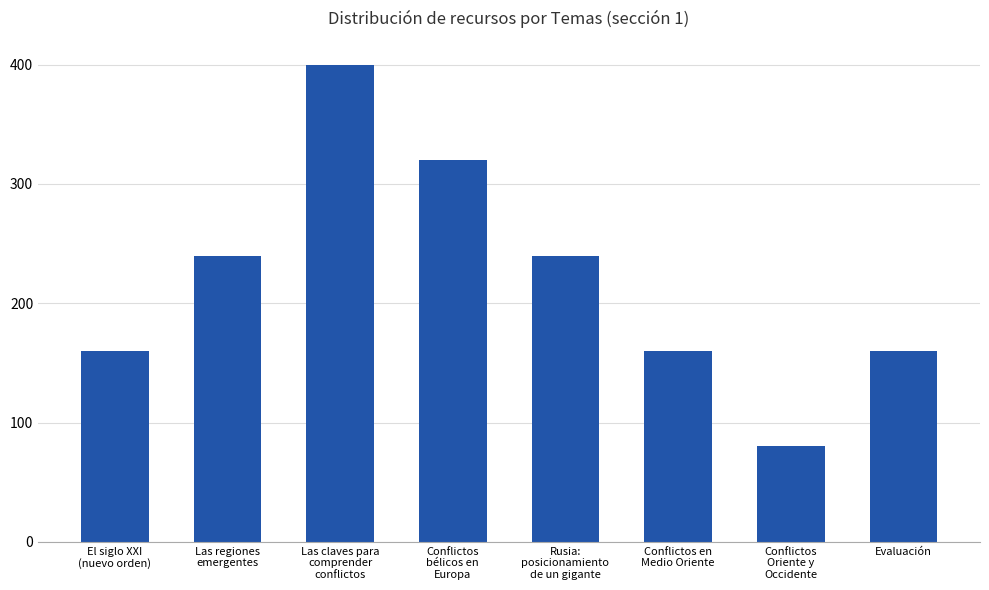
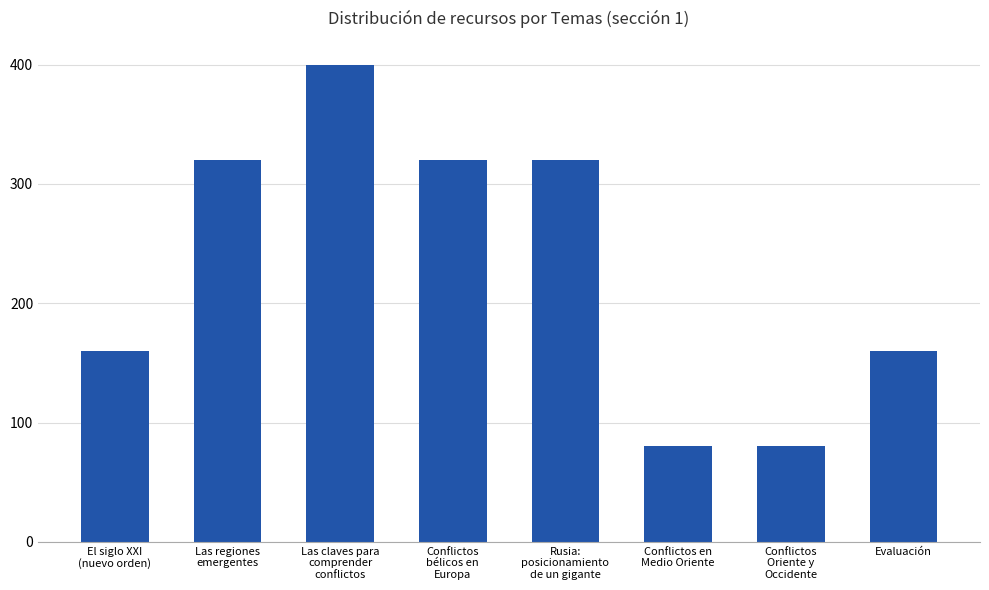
Las regiones emergentes: 240 -> 320
Rusia: posicionamiento de un gigante: 240 -> 320
Conflictos en Medio Oriente: 160 -> 80
